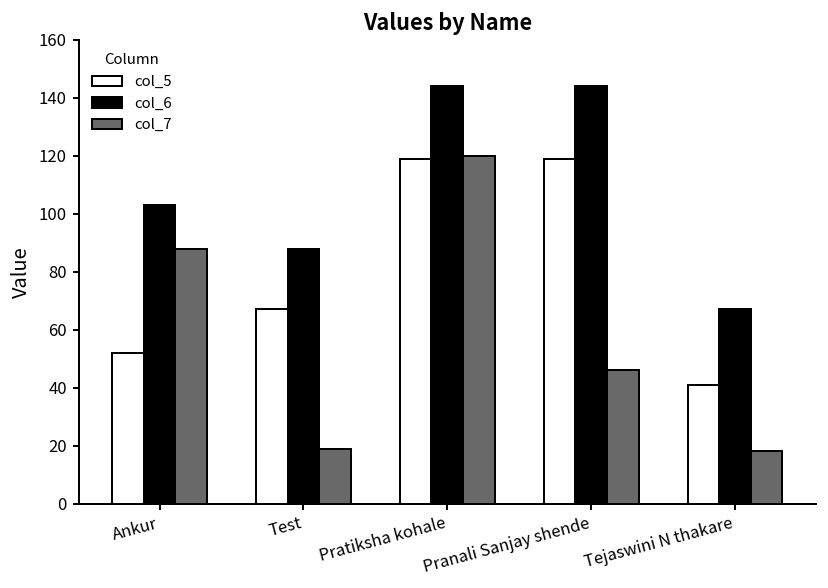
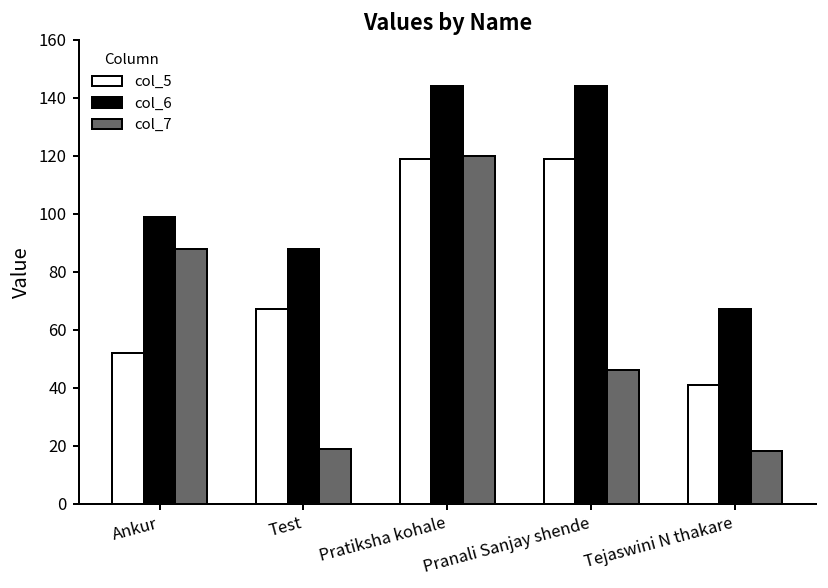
col_6, Ankur: 103 -> 99
